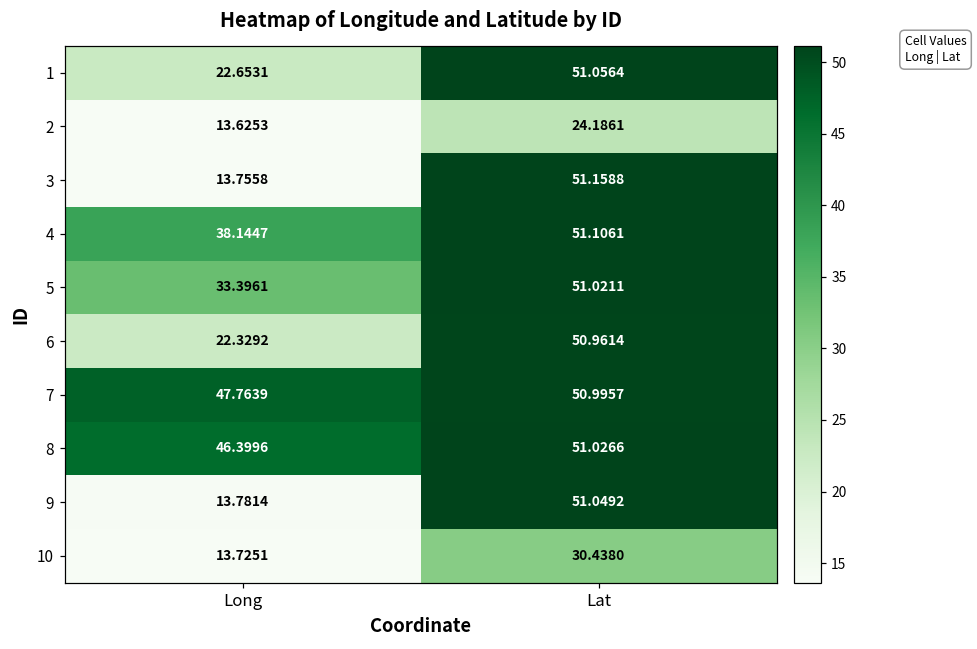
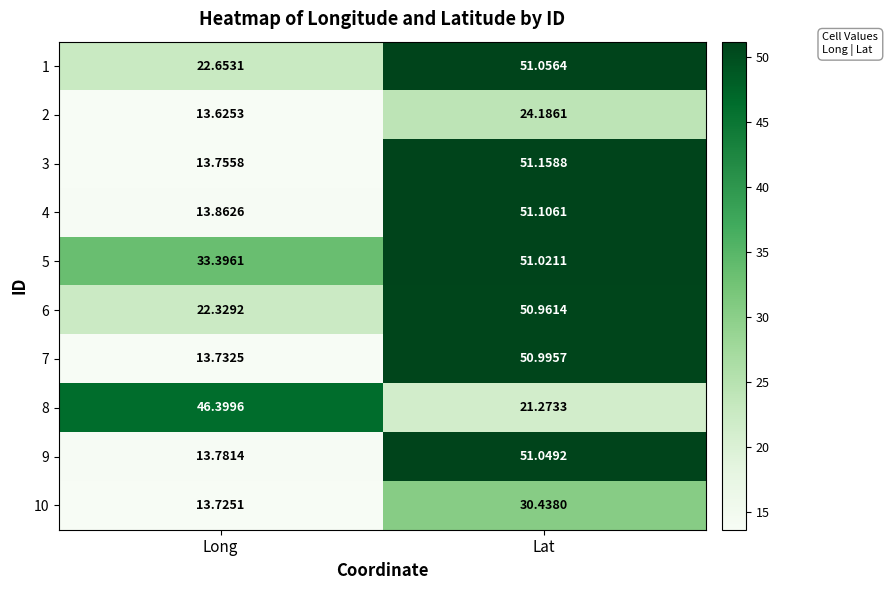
4, Long: 38.1447 -> 13.8626
7, Long: 47.7639 -> 13.7325
8, Lat: 51.0266 -> 21.2733
